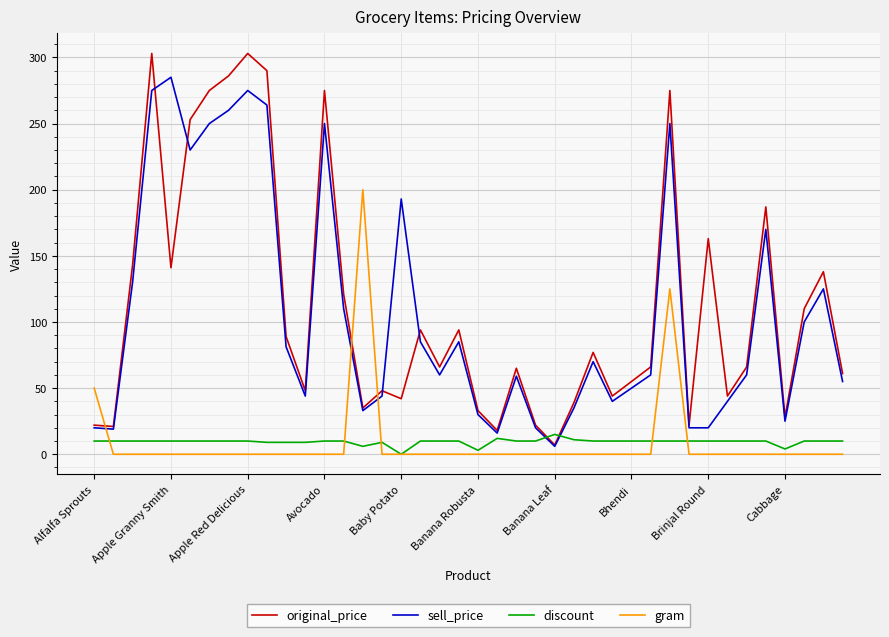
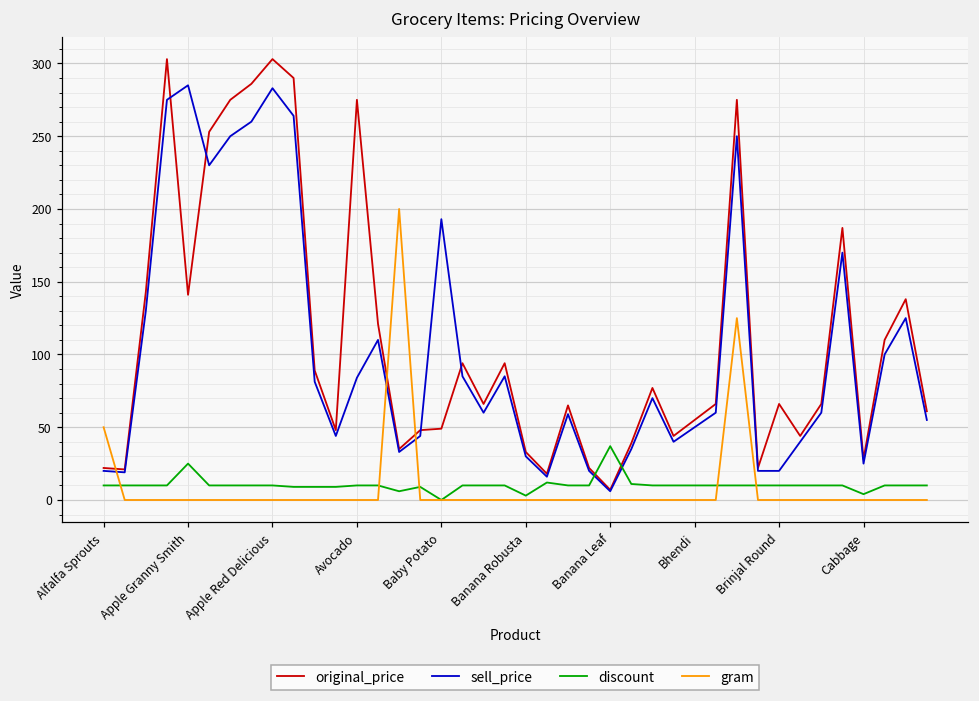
discount, Apple Granny Smith: 10 -> 25
sell_price, Apple Red Delicious: 275 -> 283
sell_price, Avocado: 250 -> 84
original_price, Baby Potato: 42 -> 49
discount, Banana Leaf: 15 -> 37
original_price, Brinjal Round: 163 -> 66
